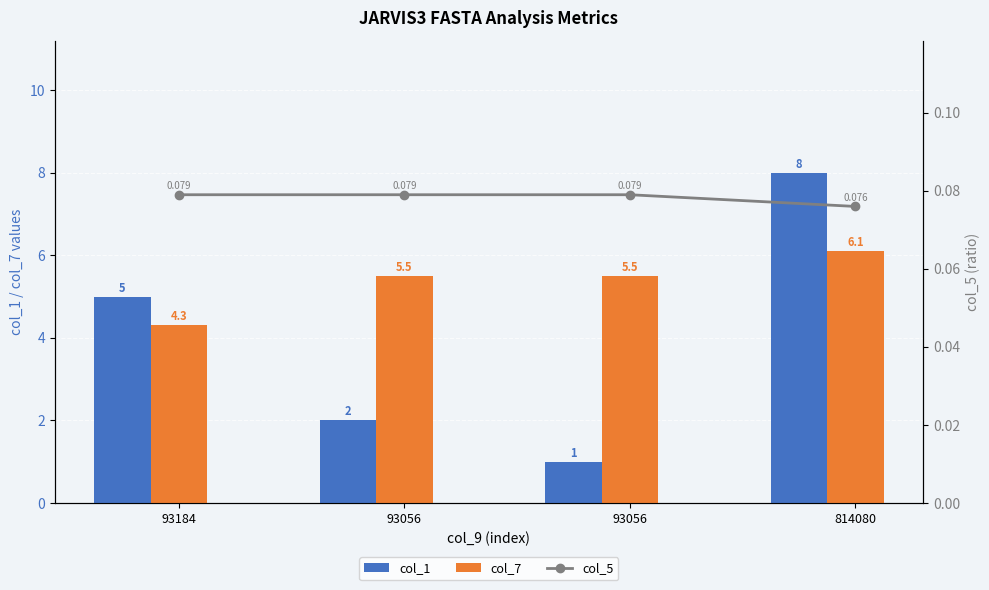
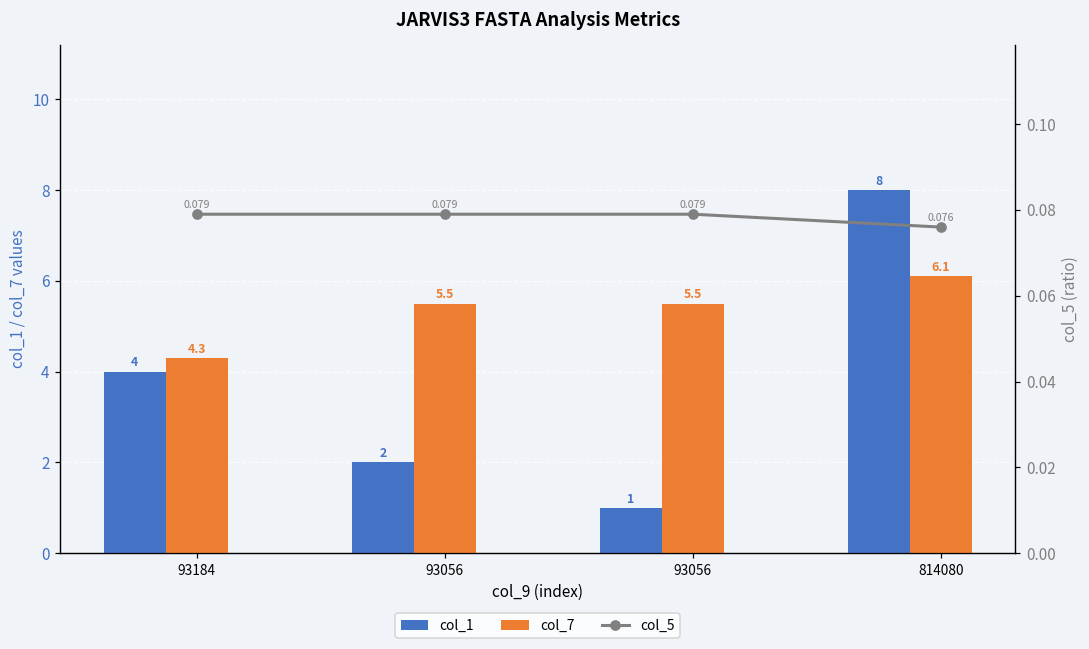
col_1, 93184: 5 -> 4
